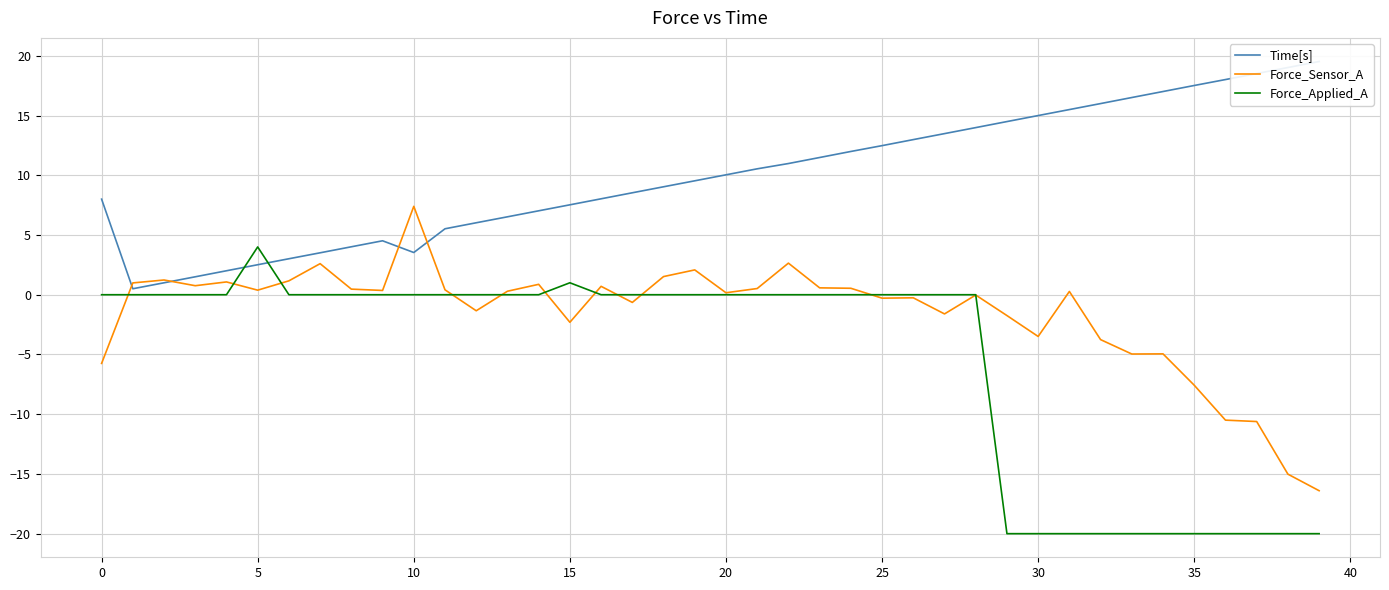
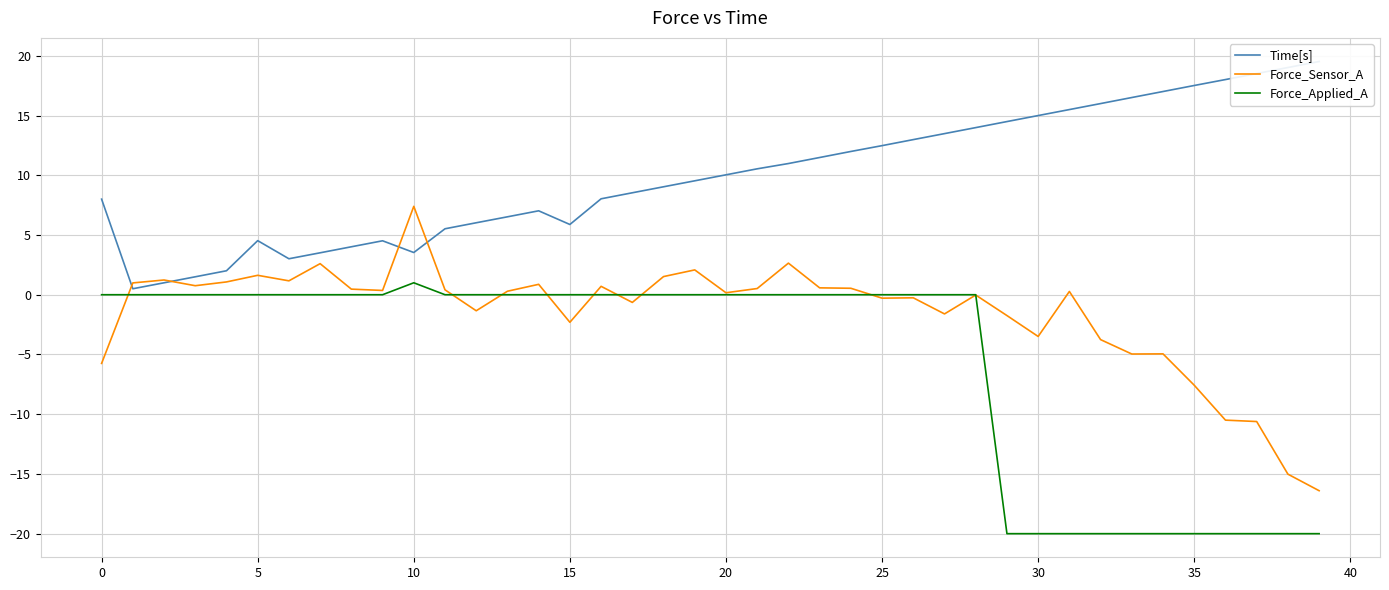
Time[s], 5: 2.5 -> 4.5
Force_Sensor_A, 5: 0.4 -> 1.6
Force_Applied_A, 5: 4 -> 0
Force_Applied_A, 10: 0 -> 1
Time[s], 15: 7.5 -> 5.9
Force_Applied_A, 15: 1 -> 0
